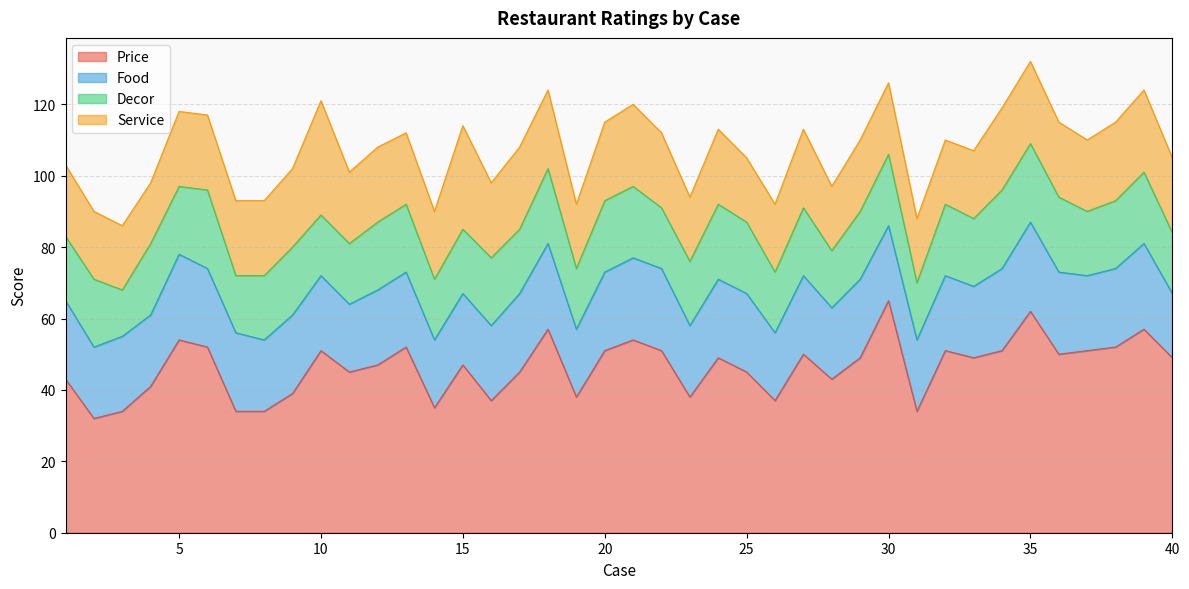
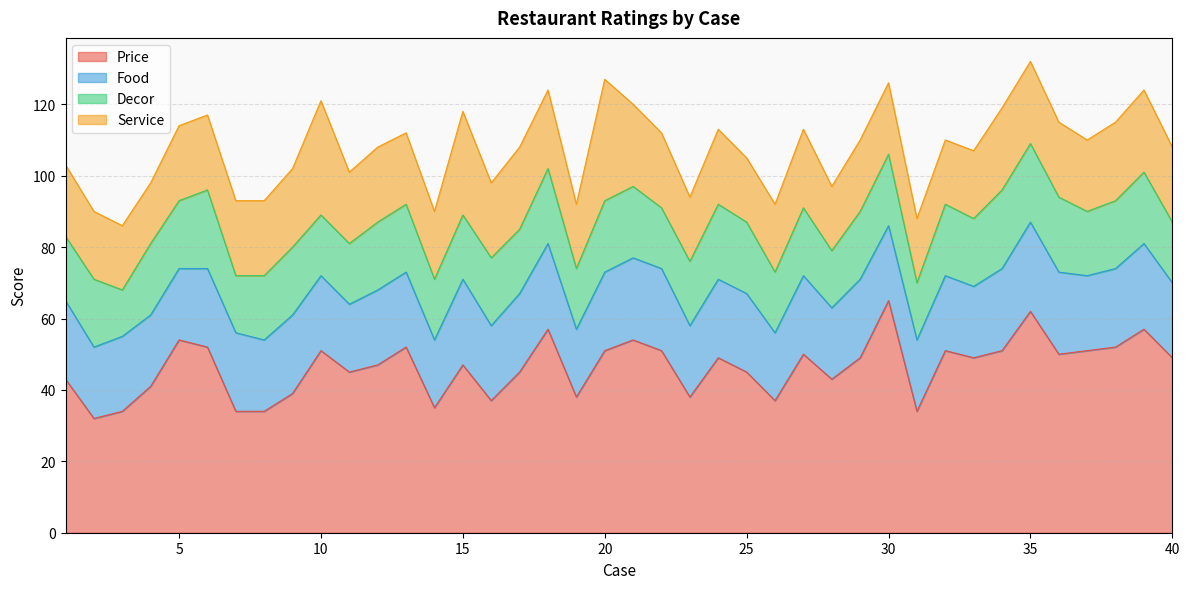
Food, 5: 24 -> 20
Food, 15: 20 -> 24
Service, 20: 22 -> 34
Food, 40: 18 -> 21
